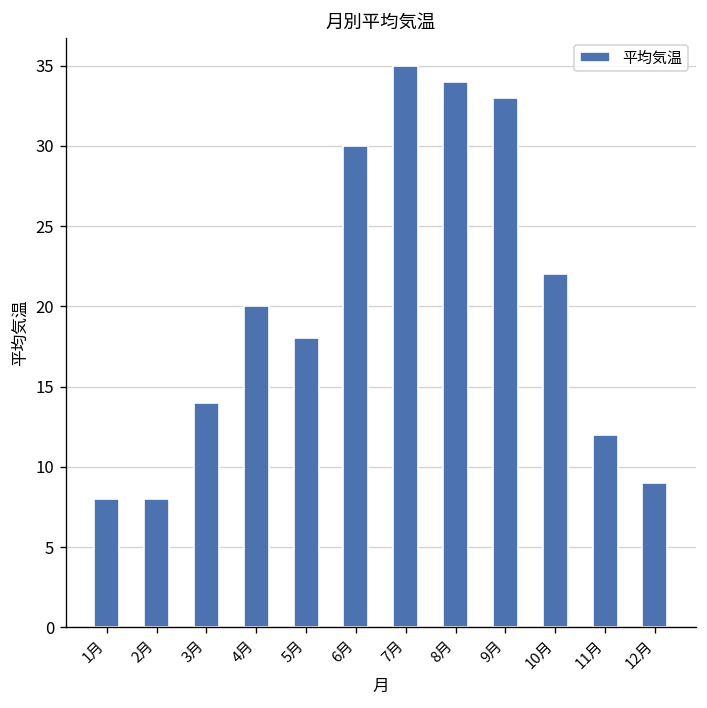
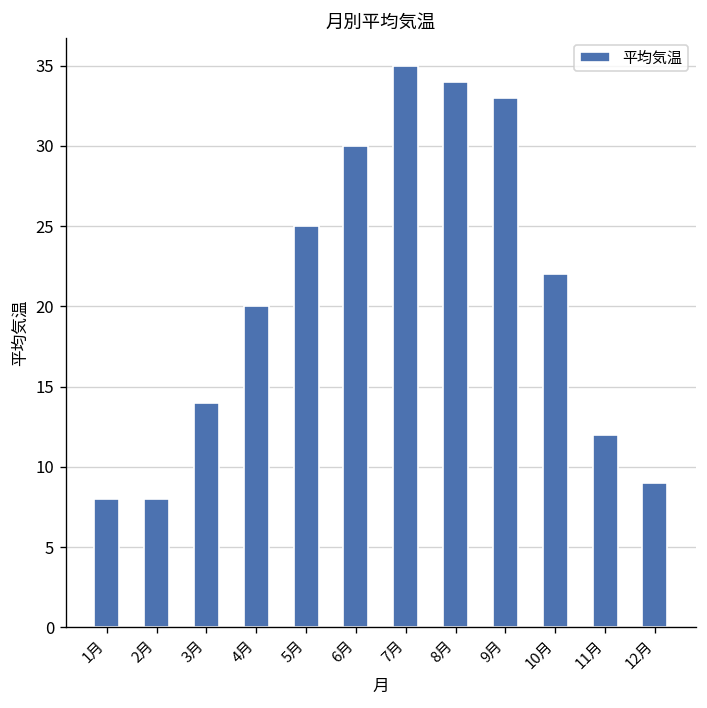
5月: 18 -> 25
